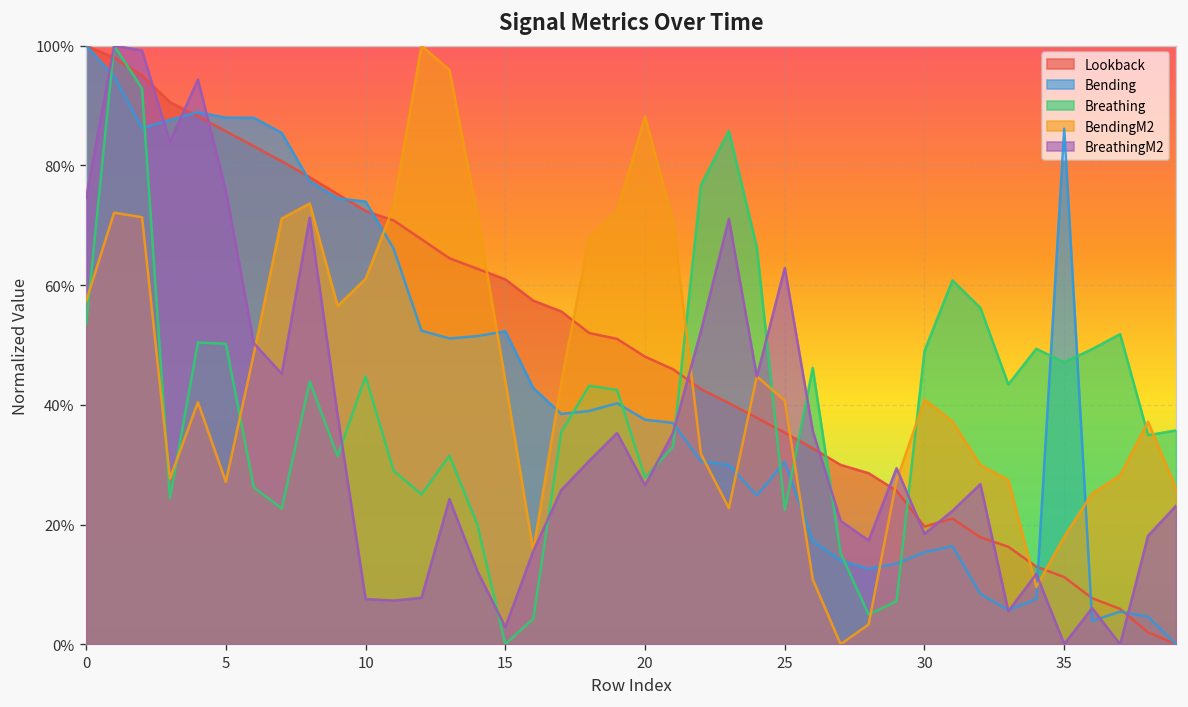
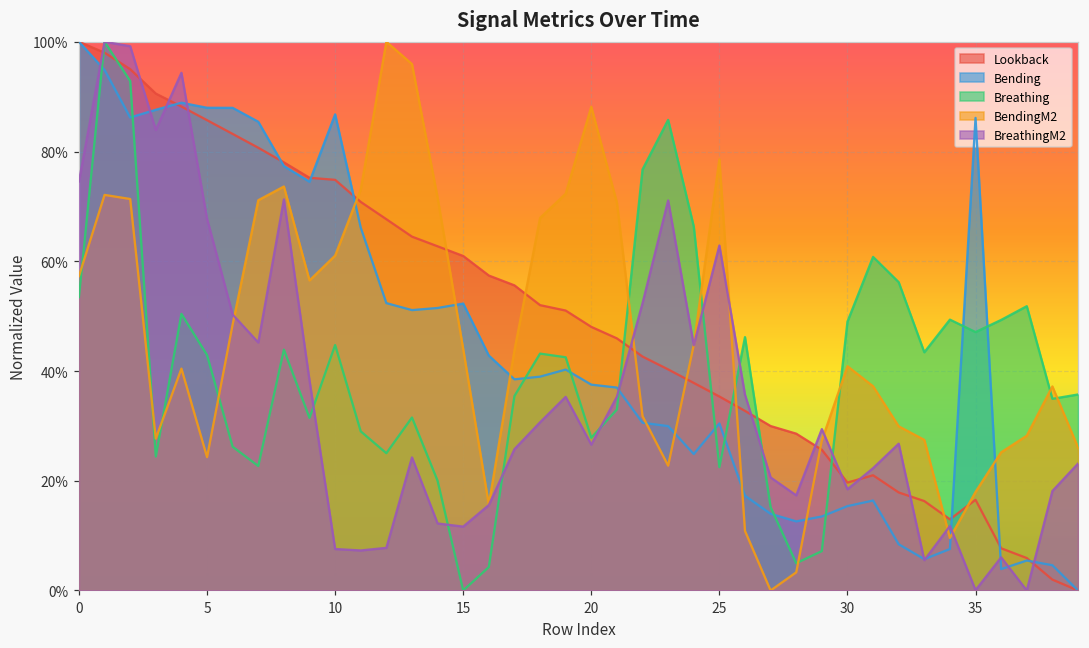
Breathing, 5: 50% -> 43%
BendingM2, 5: 27% -> 24%
BreathingM2, 5: 76% -> 68%
Lookback, 10: 72% -> 75%
Bending, 10: 74% -> 87%
BreathingM2, 15: 3% -> 12%
BendingM2, 25: 41% -> 79%
Lookback, 35: 11% -> 17%
